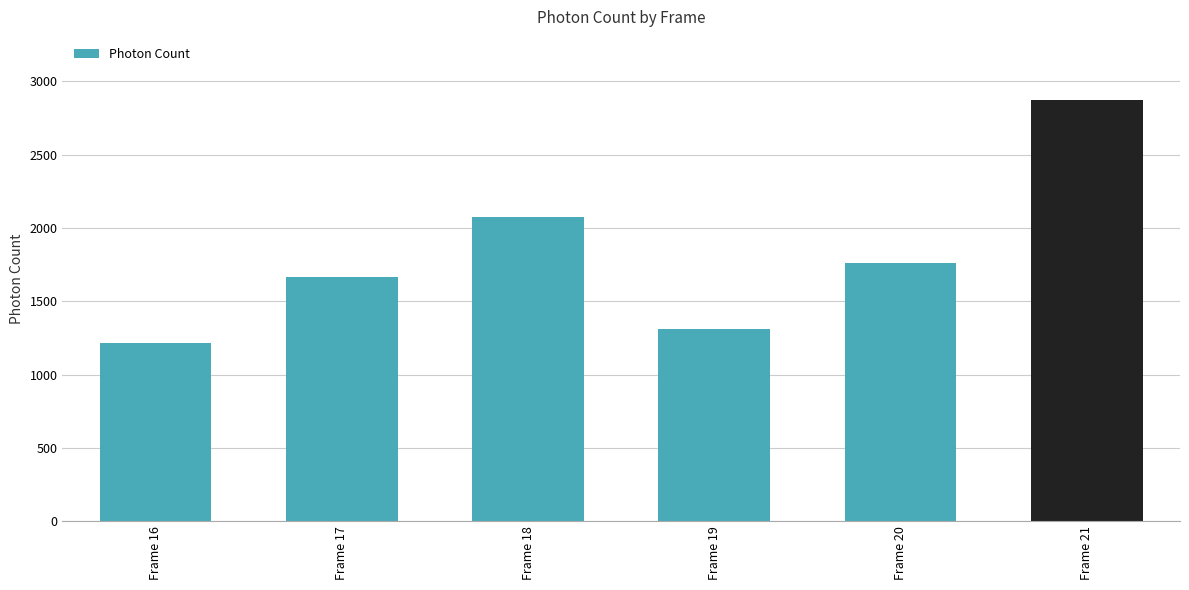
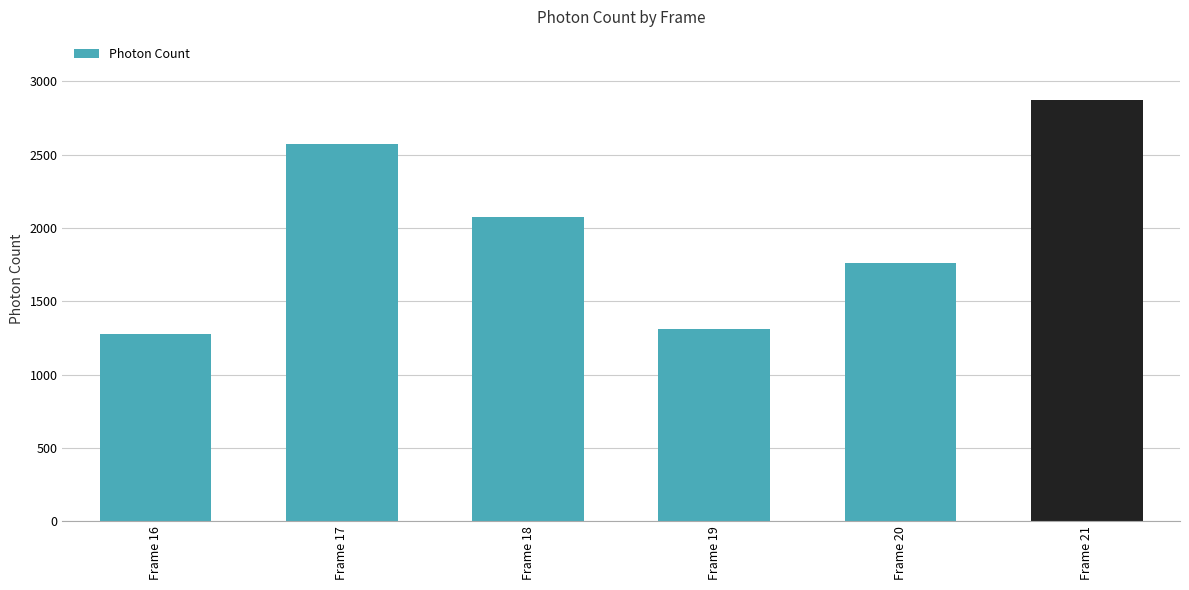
Frame 16: 1210 -> 1280
Frame 17: 1670 -> 2570
